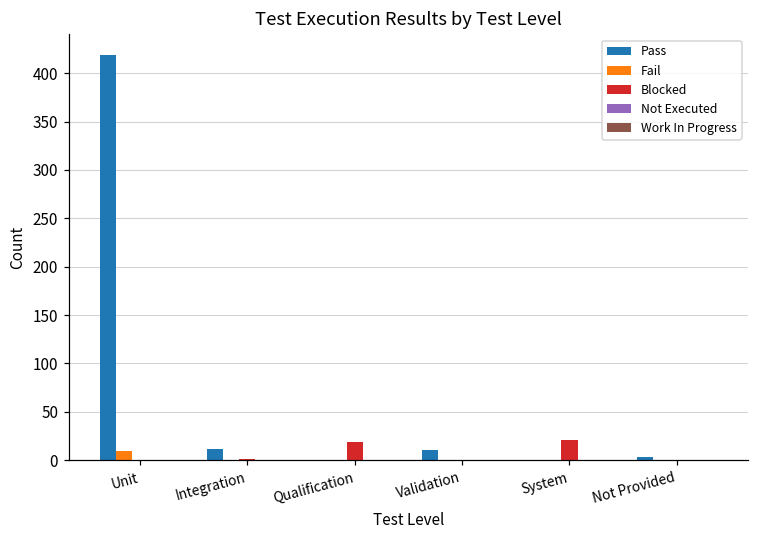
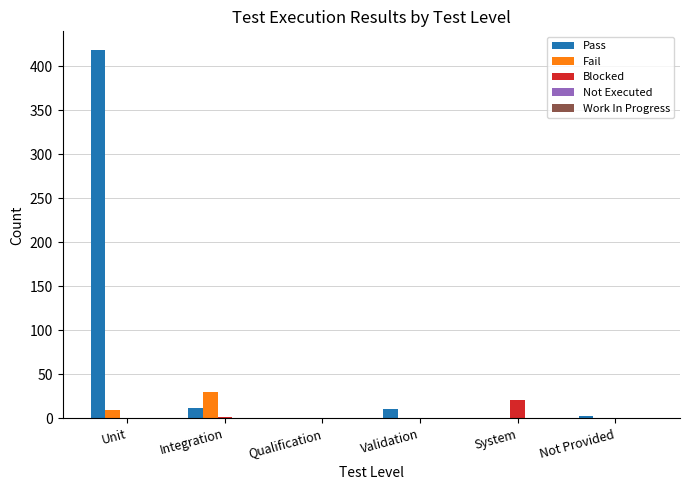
Fail, Integration: 0 -> 30
Blocked, Qualification: 20 -> 0
